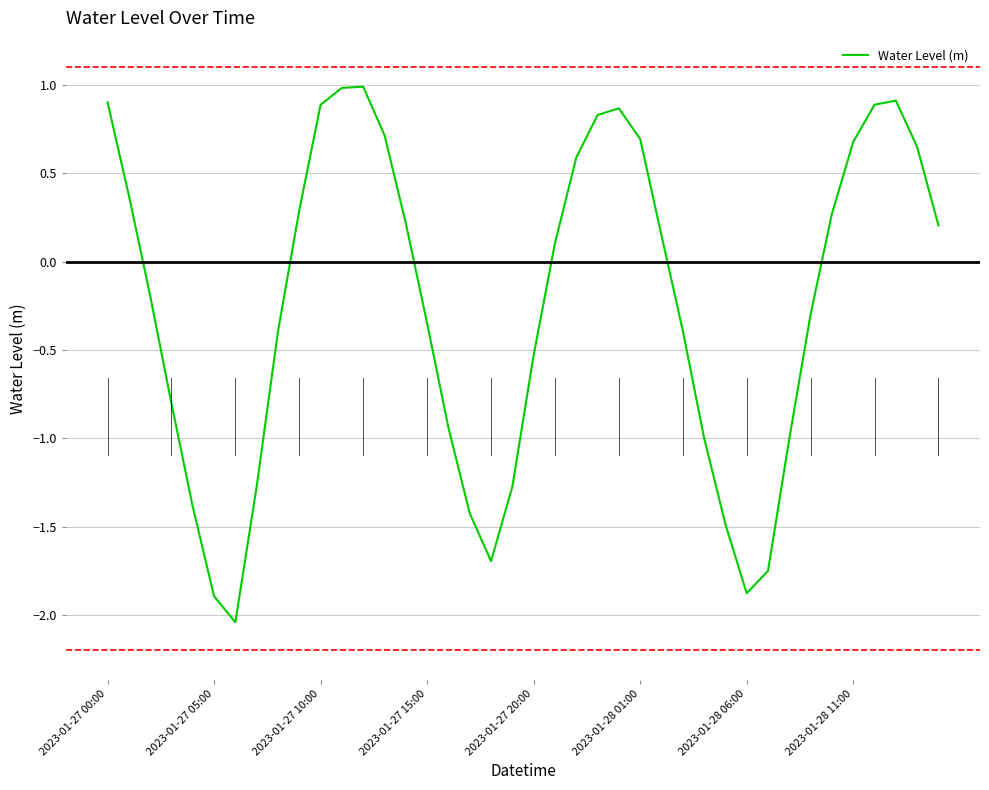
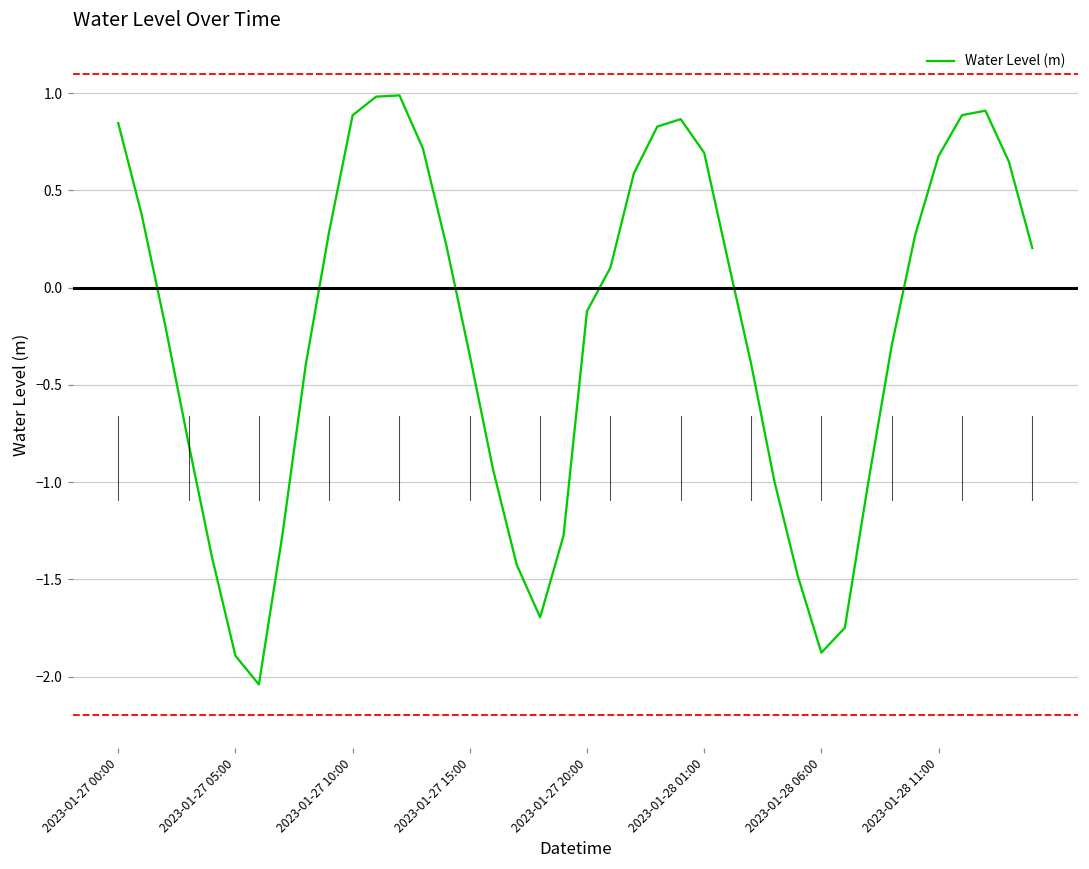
2023-01-27 00:00: 0.90 -> 0.85
2023-01-27 20:00: -0.53 -> -0.12
